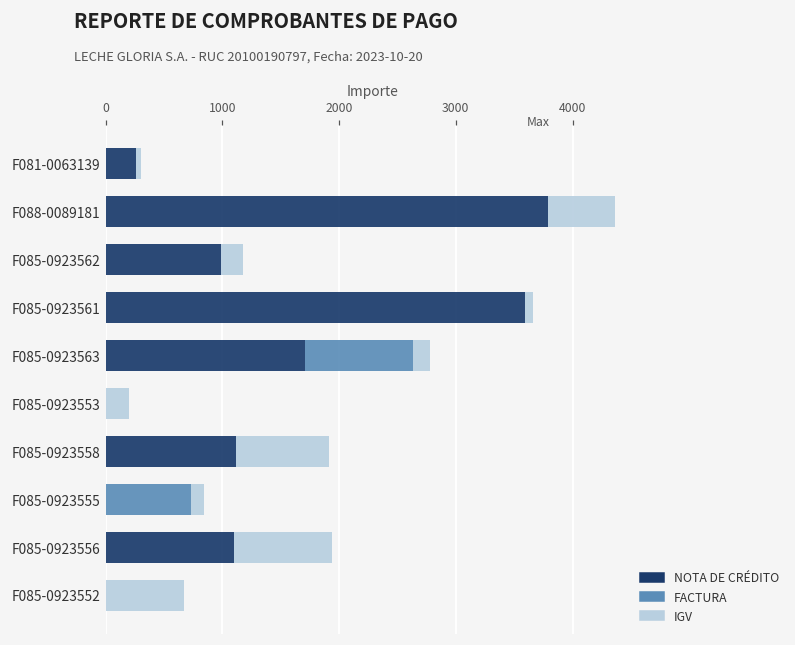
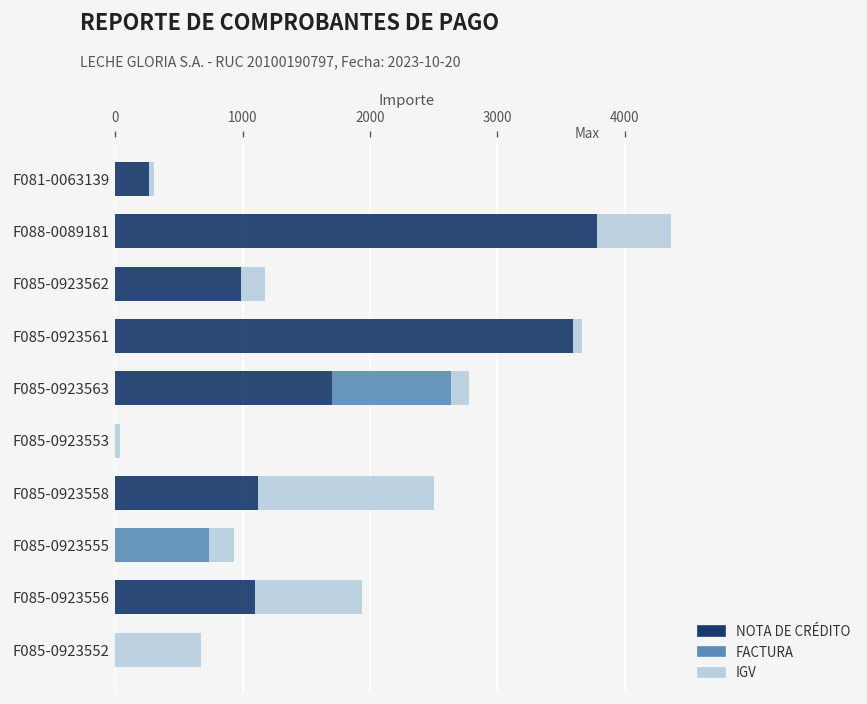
IGV, F085-0923553: 200 -> 40
IGV, F085-0923558: 800 -> 1380
IGV, F085-0923555: 110 -> 200
